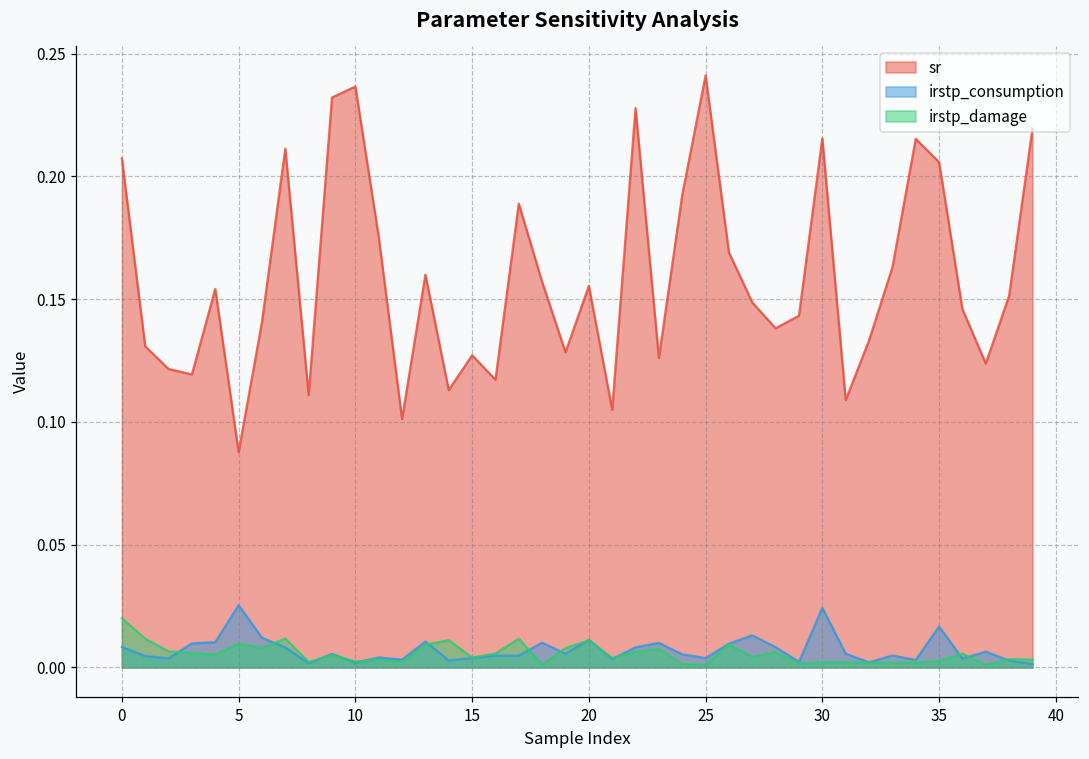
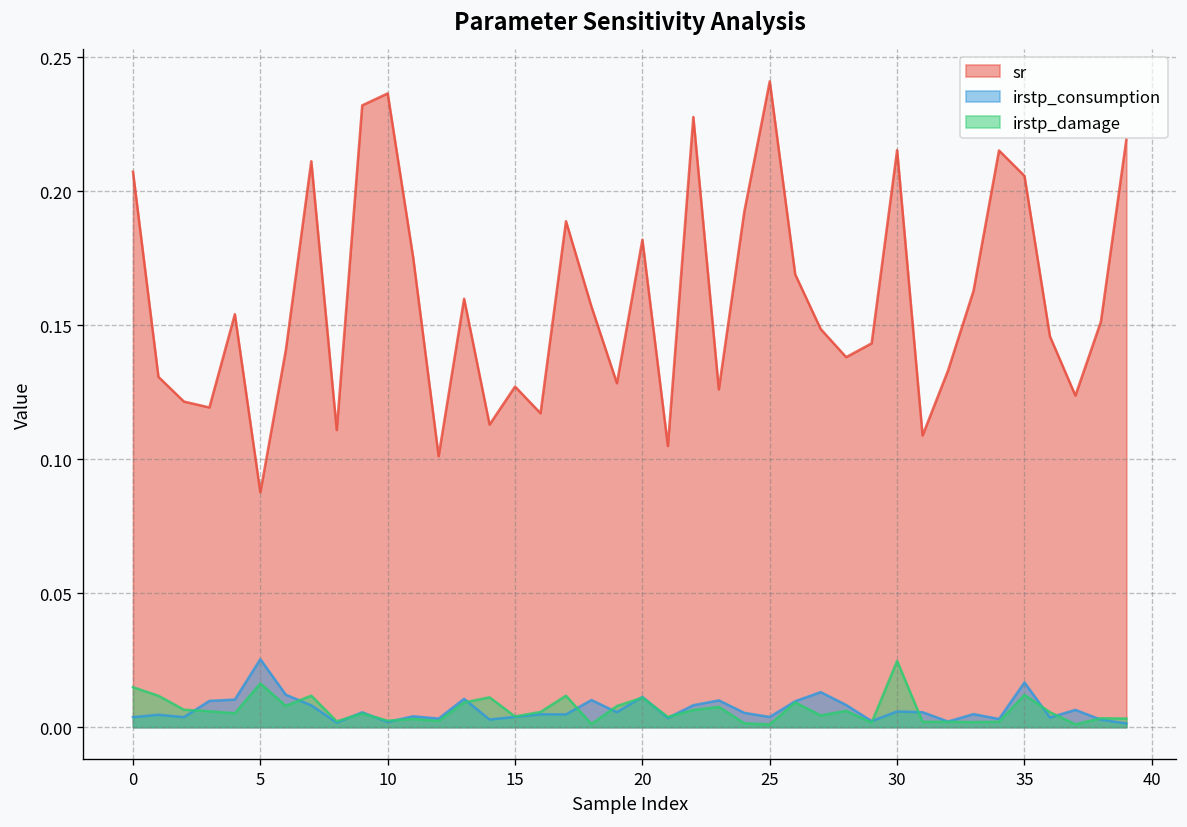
irstp_consumption, 0: 0.008 -> 0.004
irstp_damage, 0: 0.020 -> 0.015
irstp_damage, 5: 0.010 -> 0.016
sr, 20: 0.155 -> 0.182
irstp_consumption, 30: 0.024 -> 0.006
irstp_damage, 30: 0.002 -> 0.025
irstp_damage, 35: 0.003 -> 0.012
